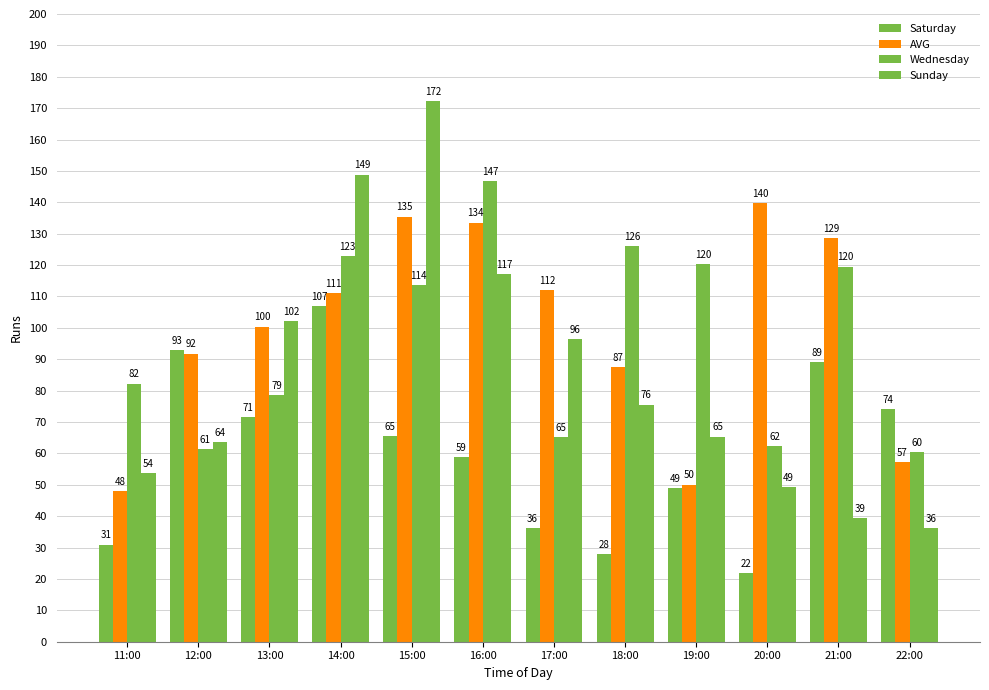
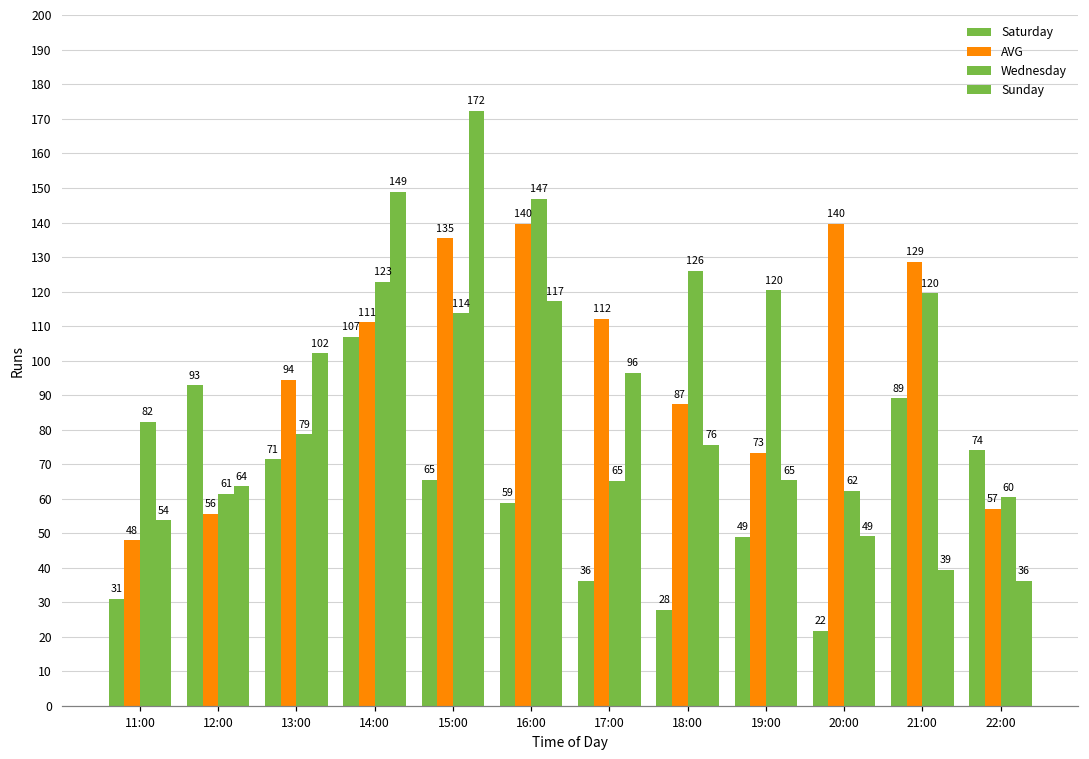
AVG, 12:00: 92 -> 56
AVG, 13:00: 100 -> 94
AVG, 16:00: 134 -> 140
AVG, 19:00: 50 -> 73
